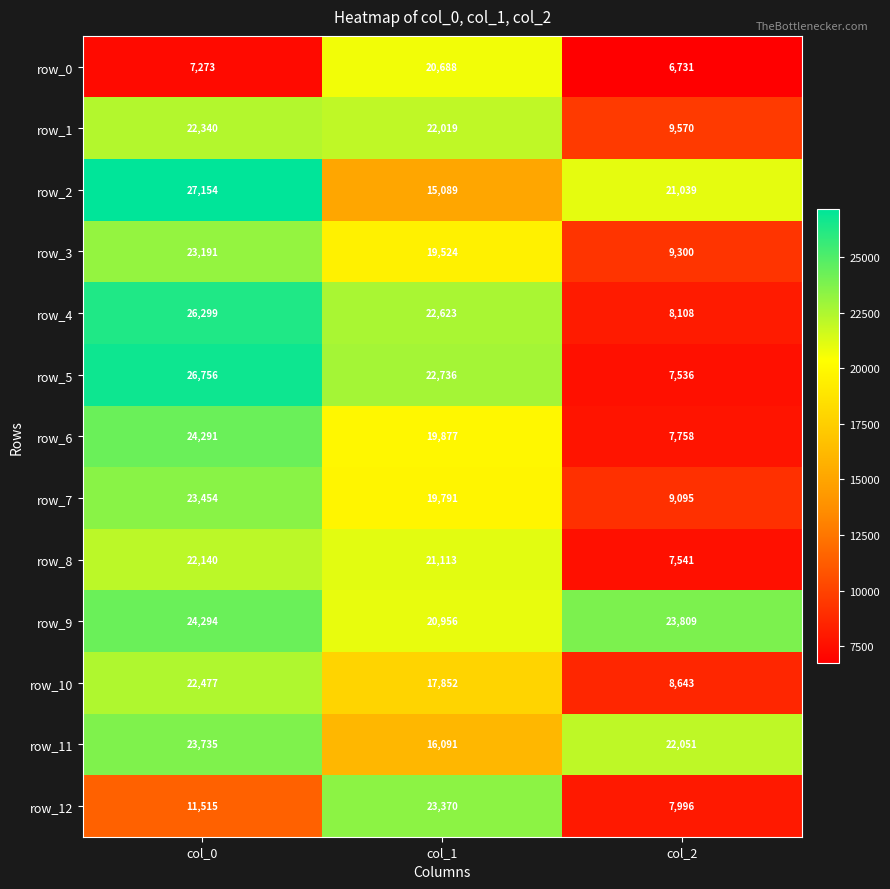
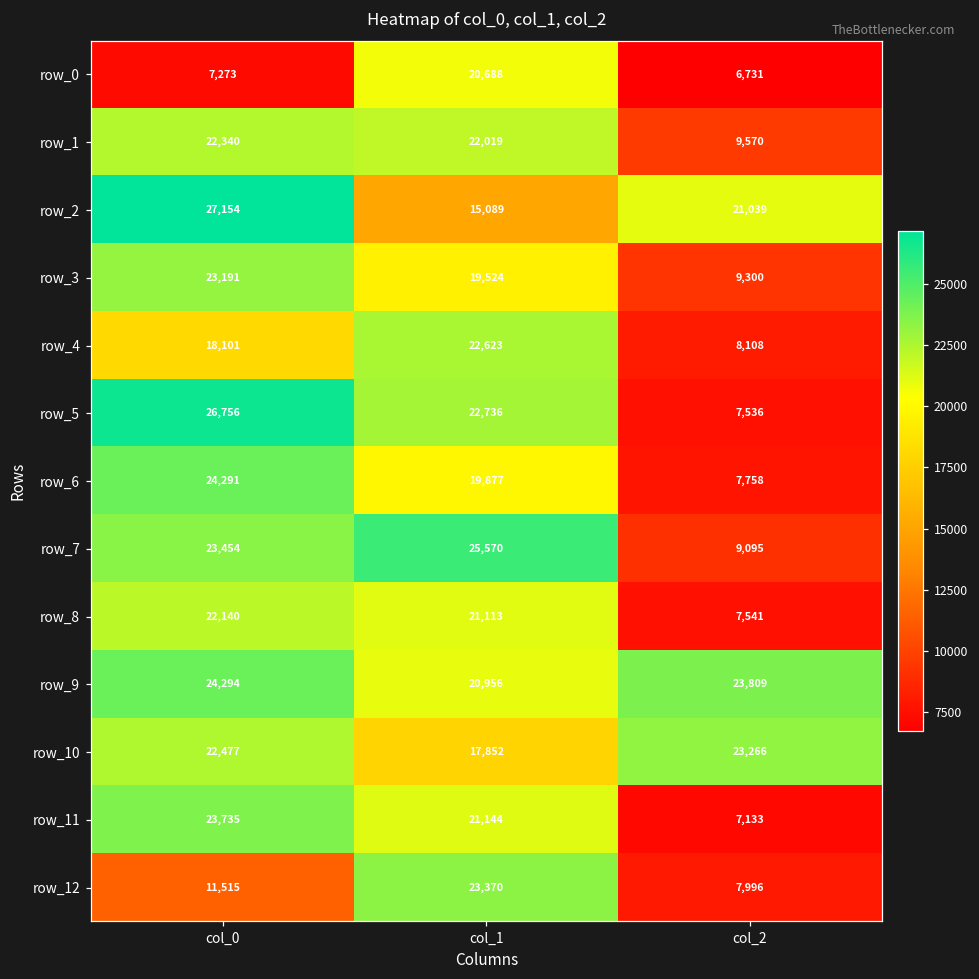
row_4, col_0: 26,299 -> 18,101
row_7, col_1: 19,791 -> 25,570
row_10, col_2: 8,643 -> 23,266
row_11, col_1: 16,091 -> 21,144
row_11, col_2: 22,051 -> 7,133
